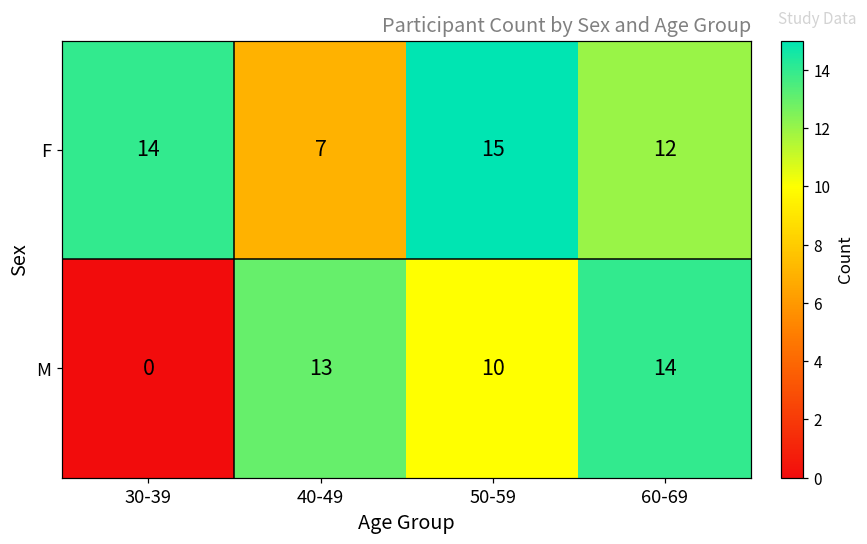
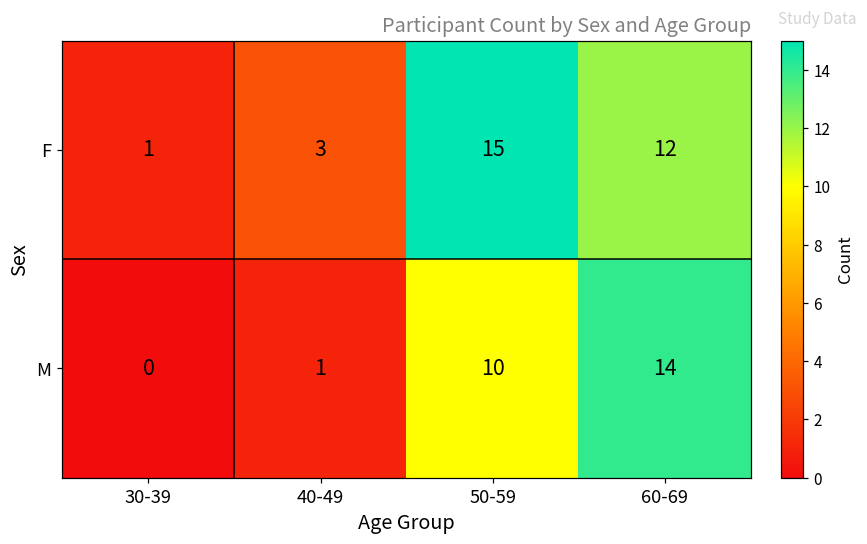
F, 30-39: 14 -> 1
F, 40-49: 7 -> 3
M, 40-49: 13 -> 1
